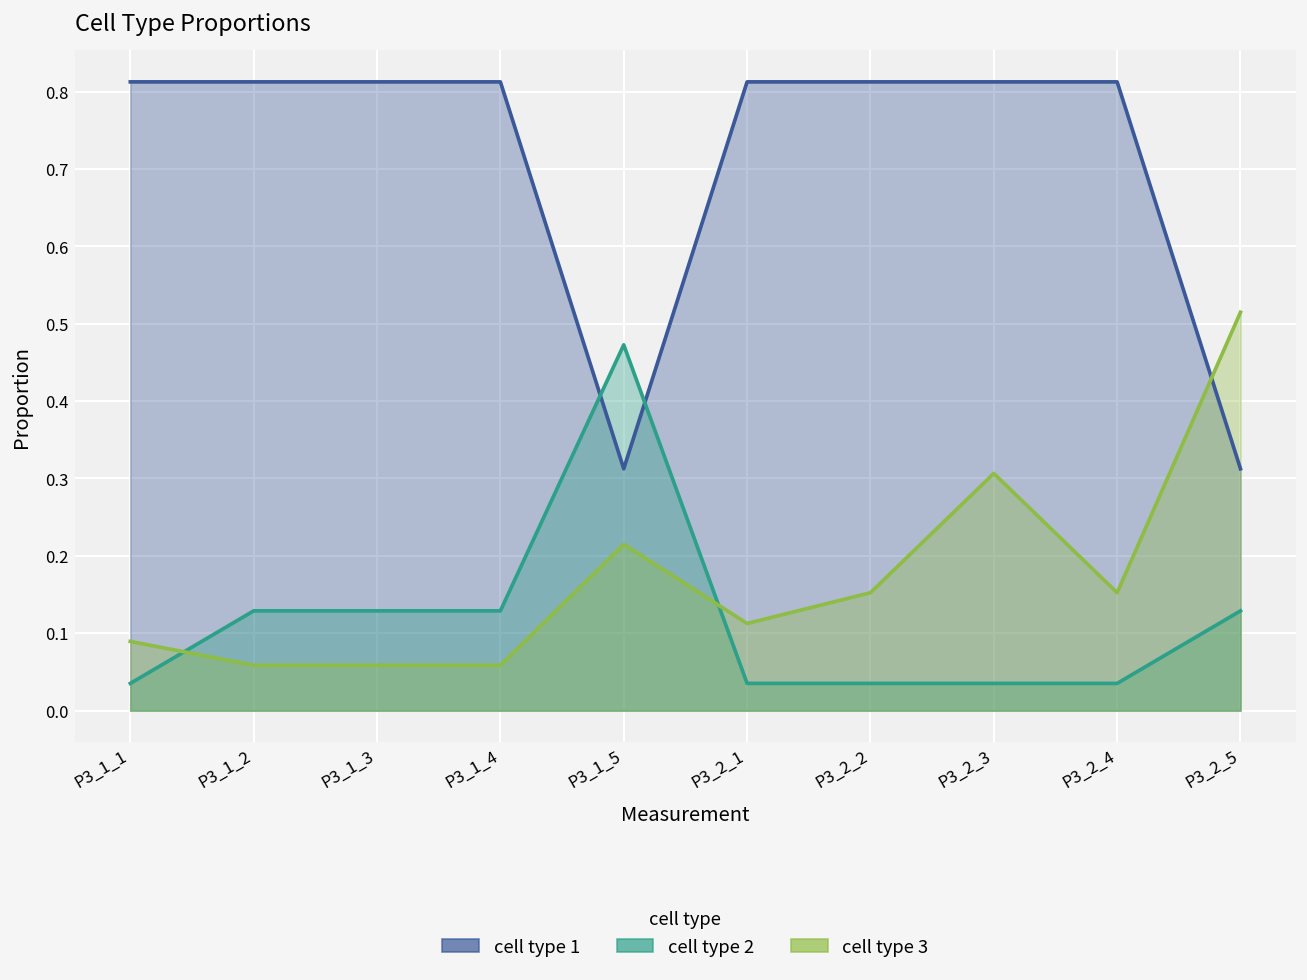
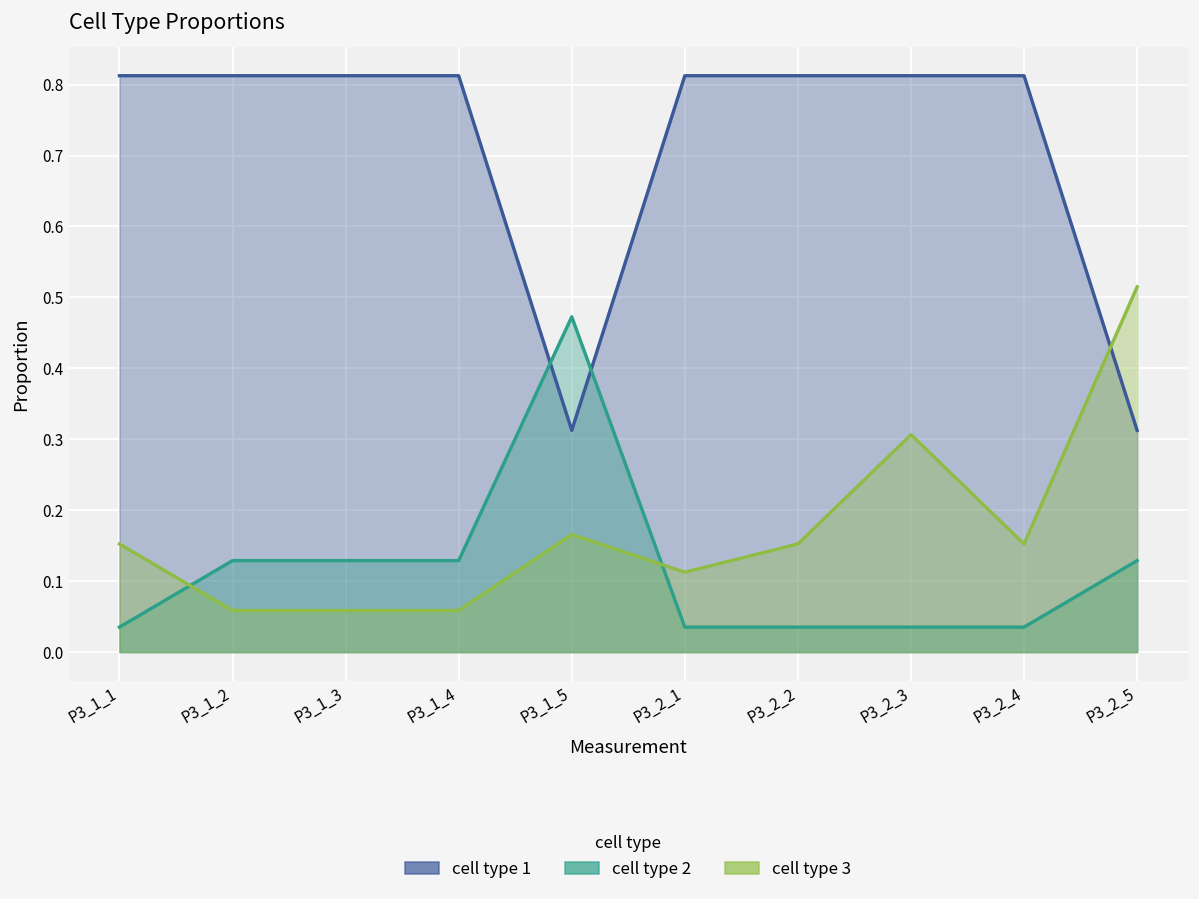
cell type 3, P3_1_1: 0.09 -> 0.15
cell type 3, P3_1_5: 0.21 -> 0.17
